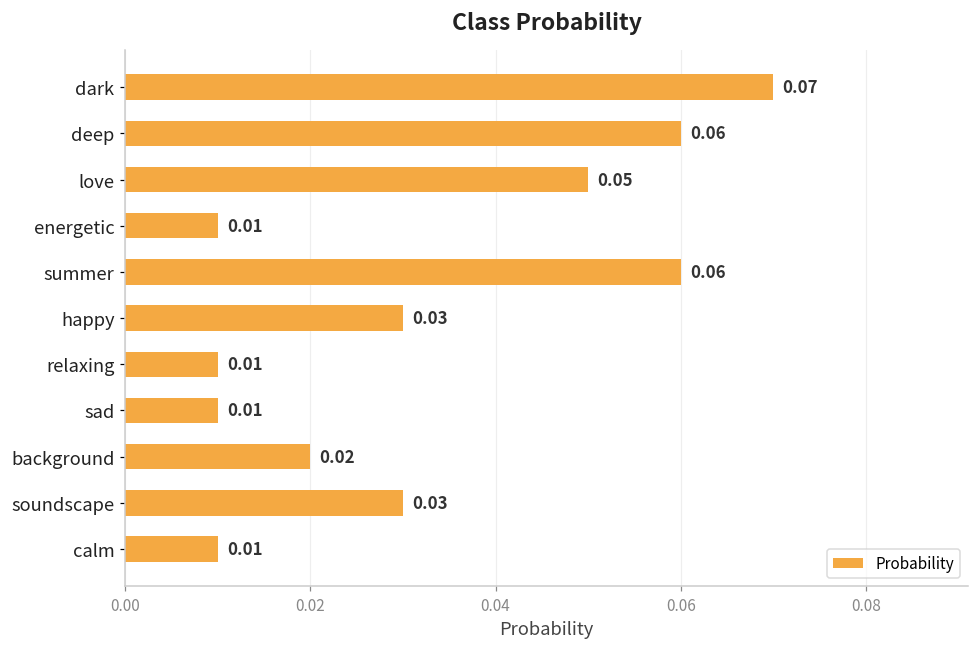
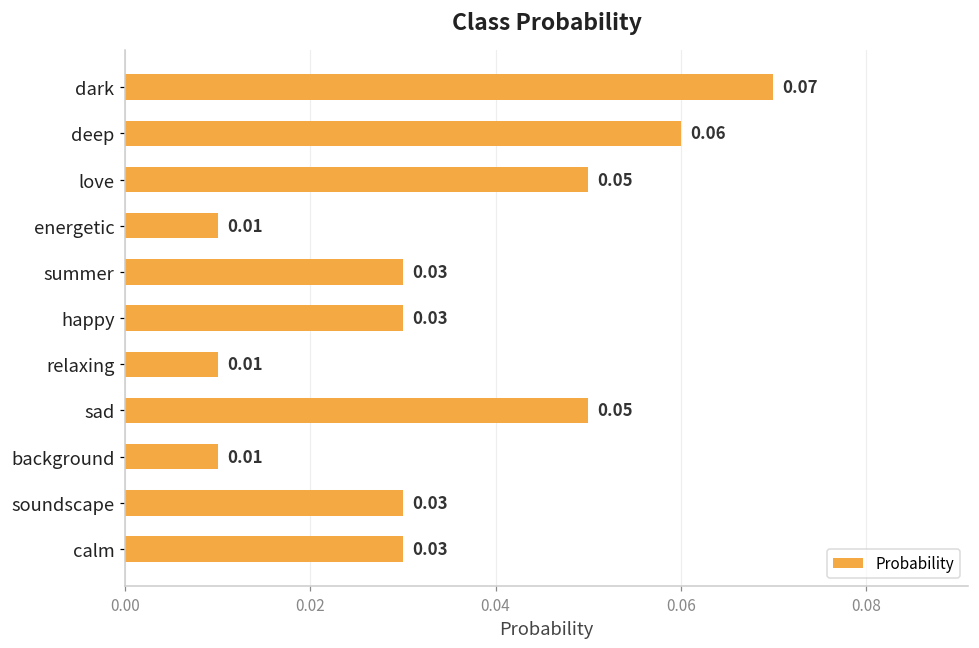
summer: 0.06 -> 0.03
sad: 0.01 -> 0.05
background: 0.02 -> 0.01
calm: 0.01 -> 0.03
